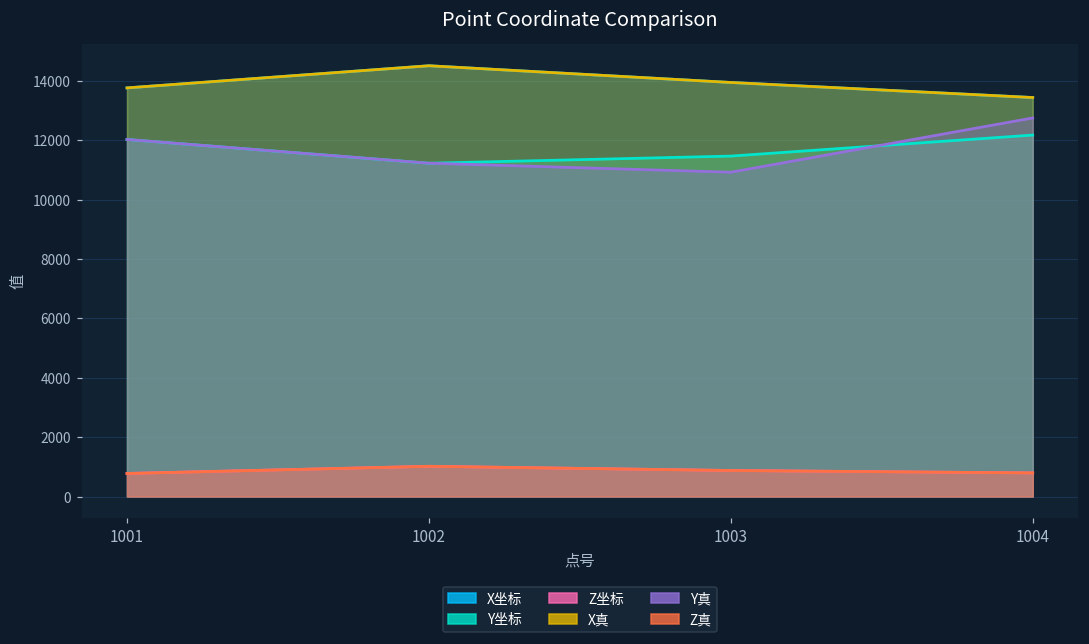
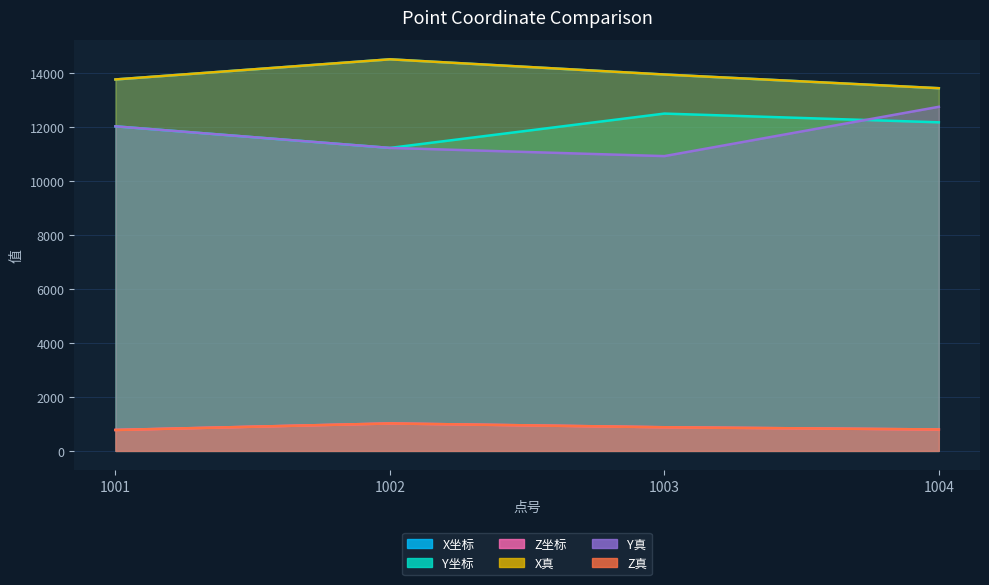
Y坐标, 1003: 11500 -> 12500
